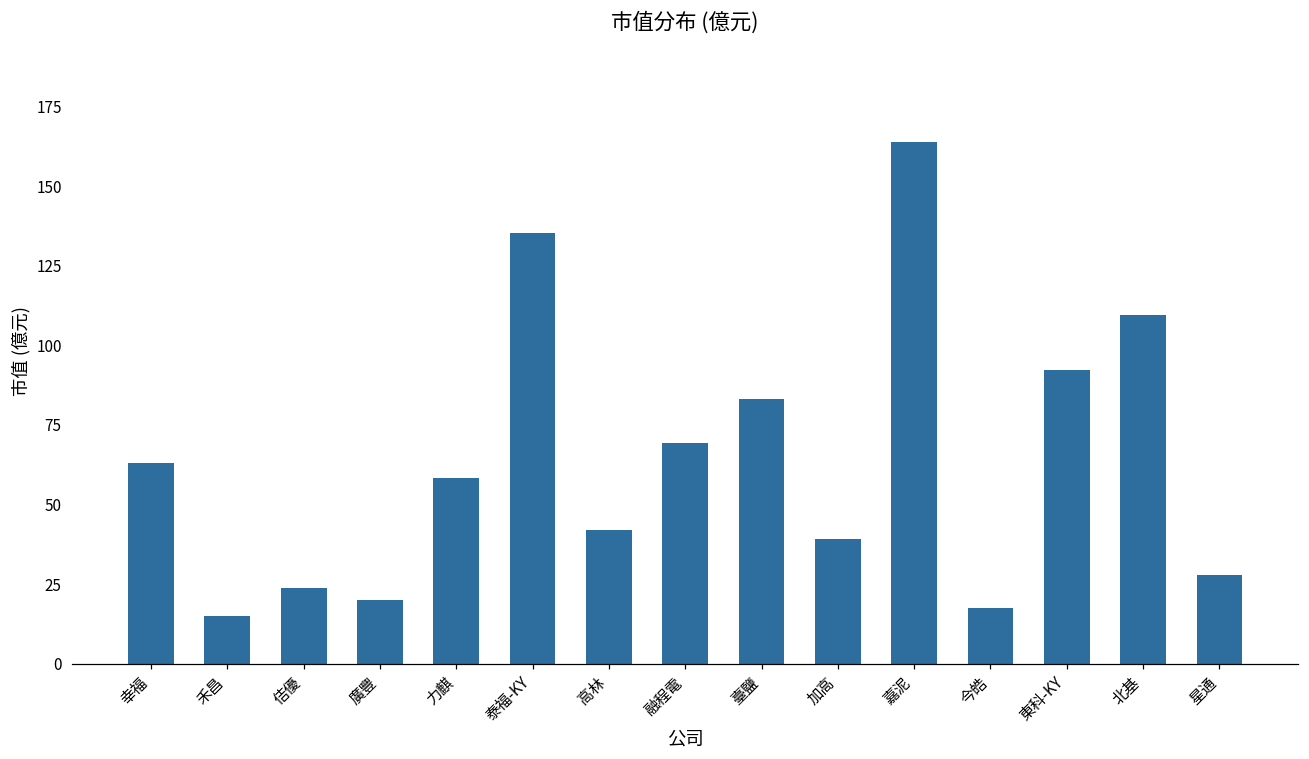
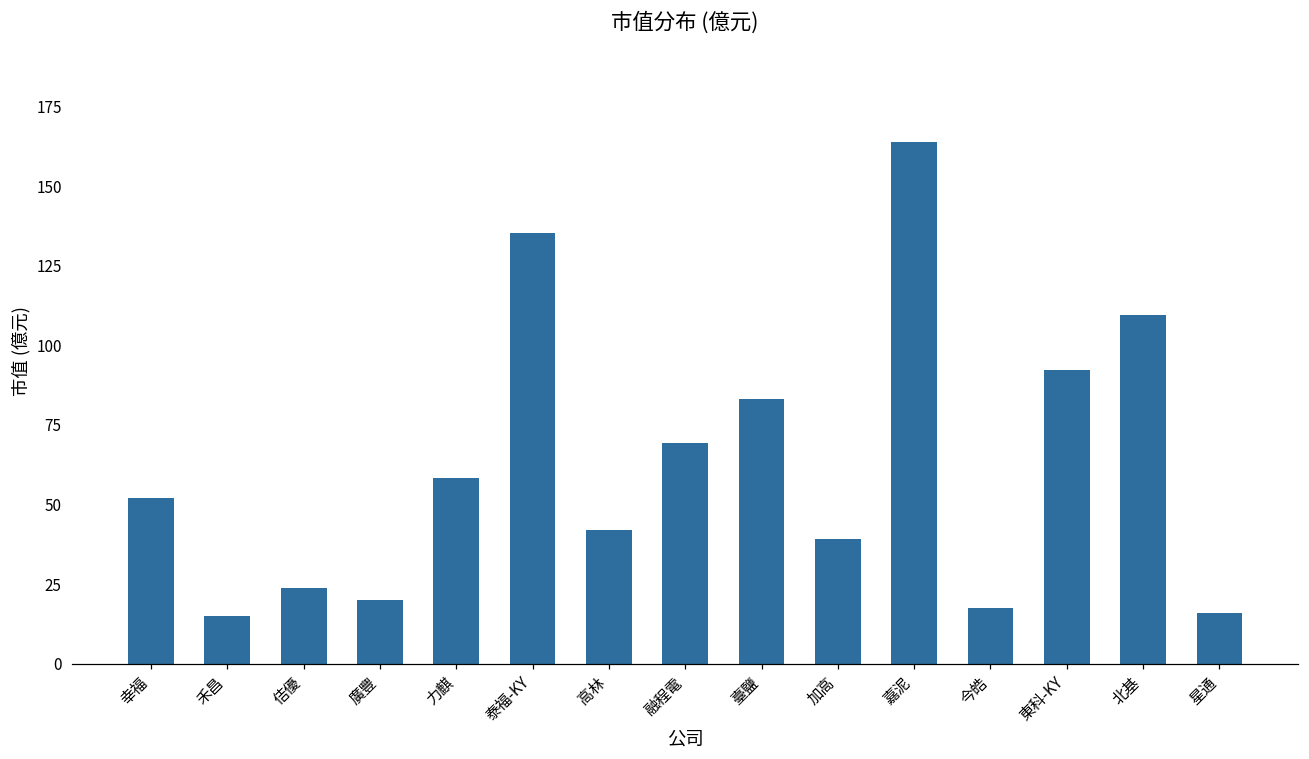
幸福: 63 -> 52
星通: 28 -> 16
